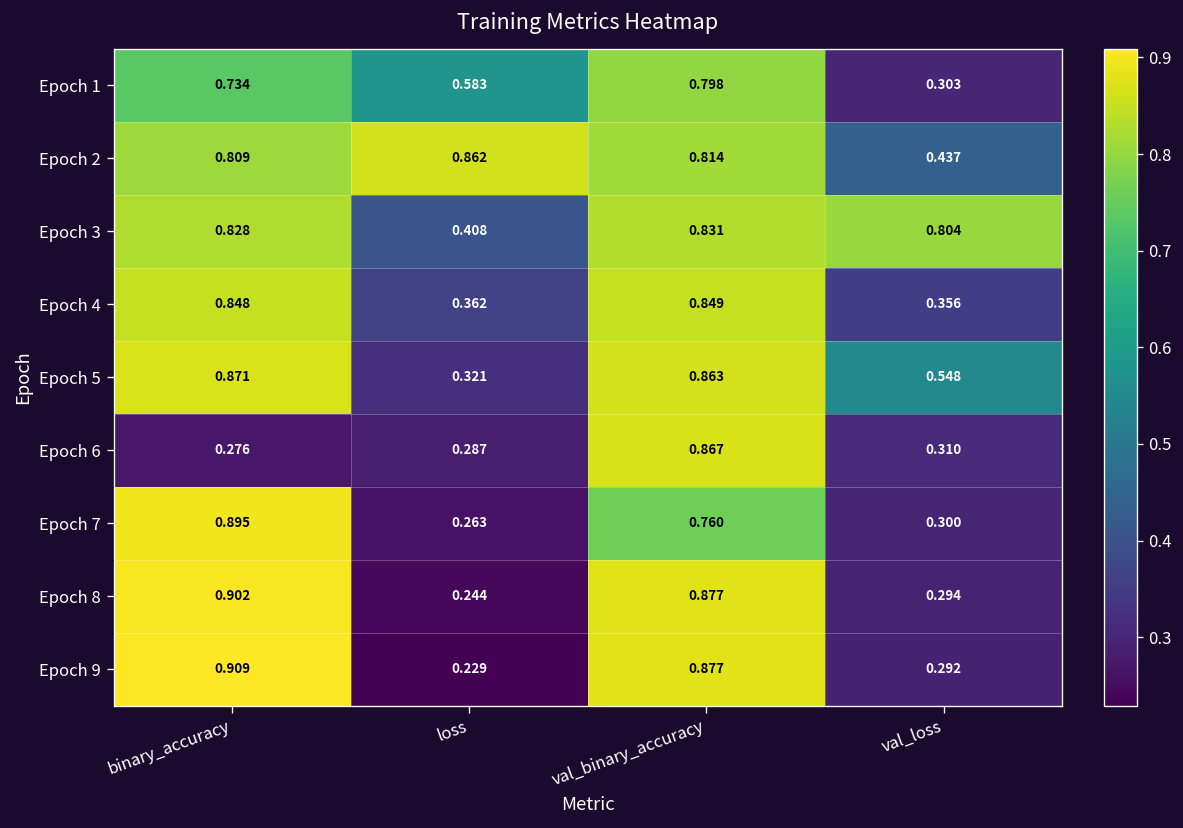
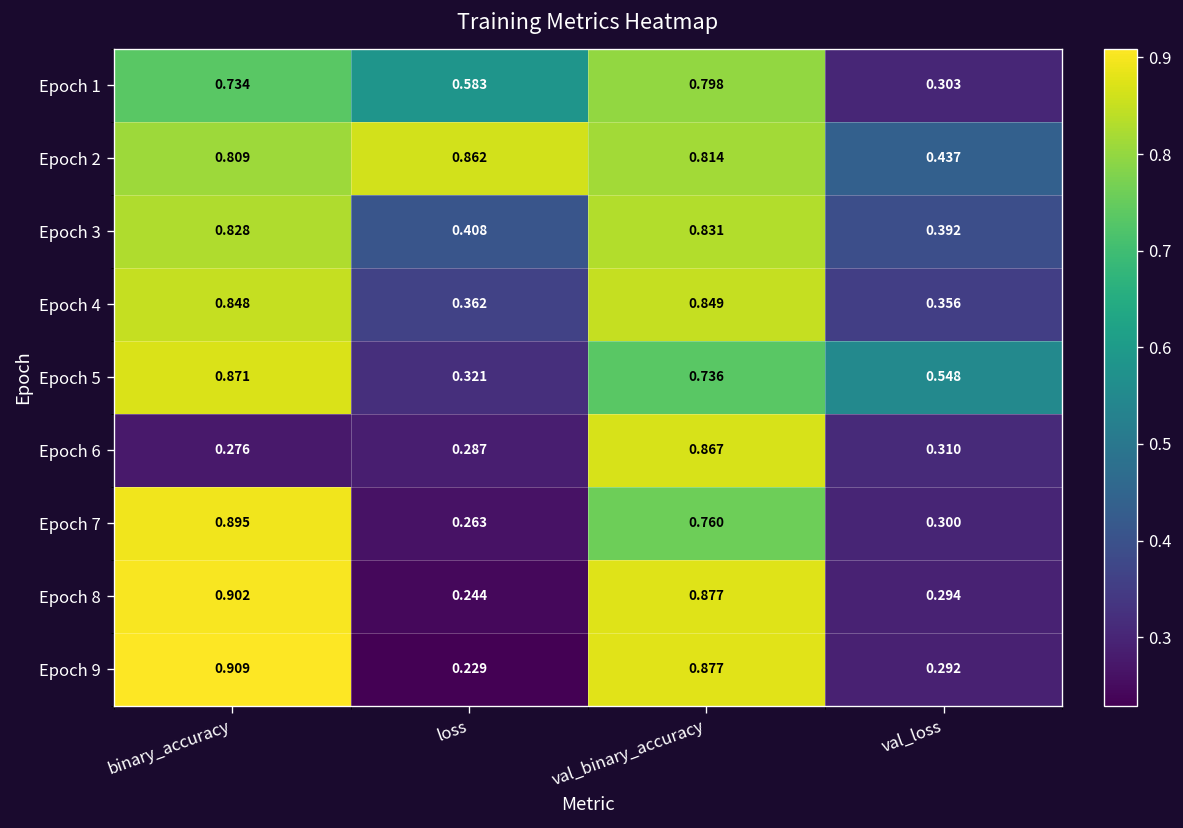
Epoch 3, val_loss: 0.804 -> 0.392
Epoch 5, val_binary_accuracy: 0.863 -> 0.736
